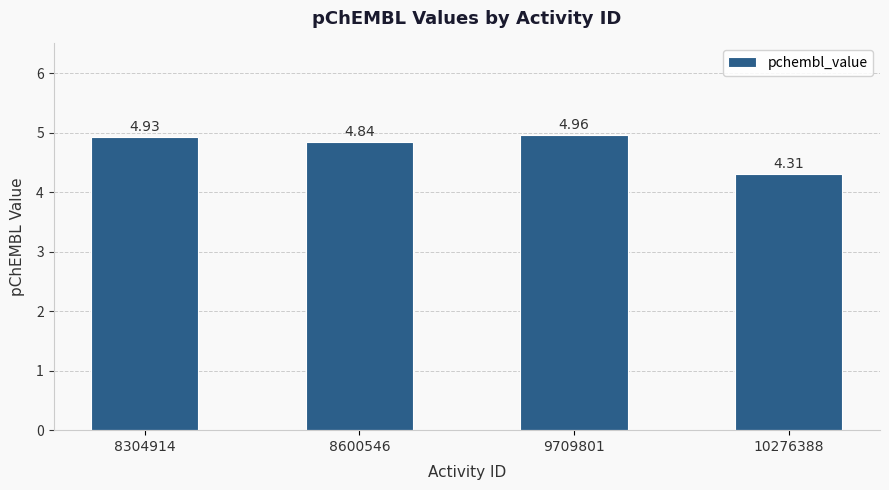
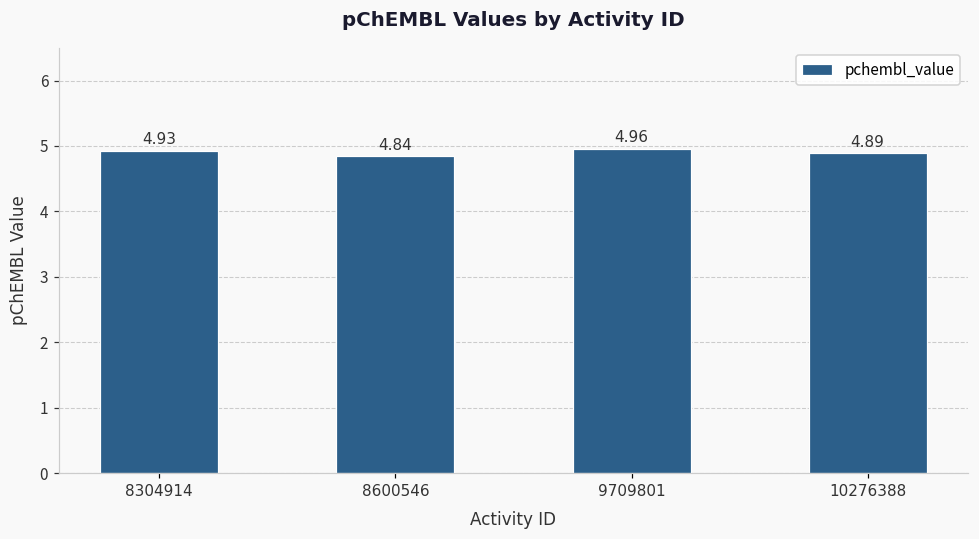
10276388: 4.31 -> 4.89
